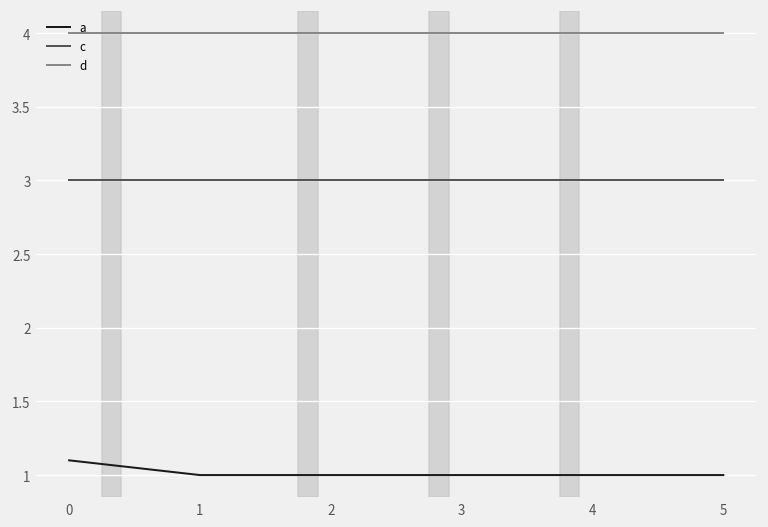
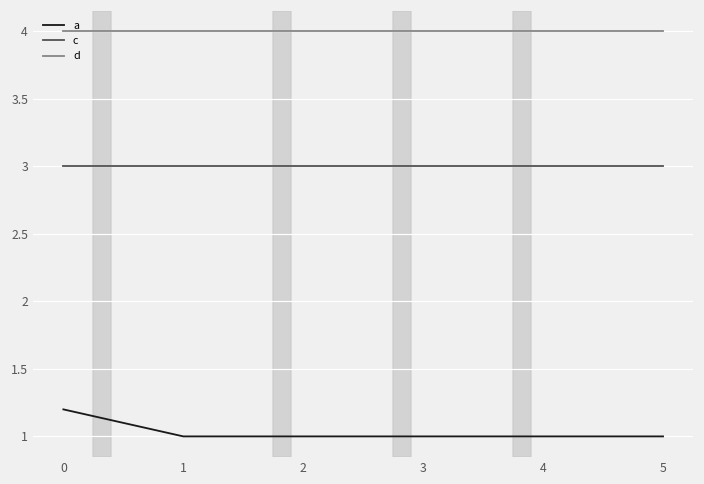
a, 0: 1.1 -> 1.2
